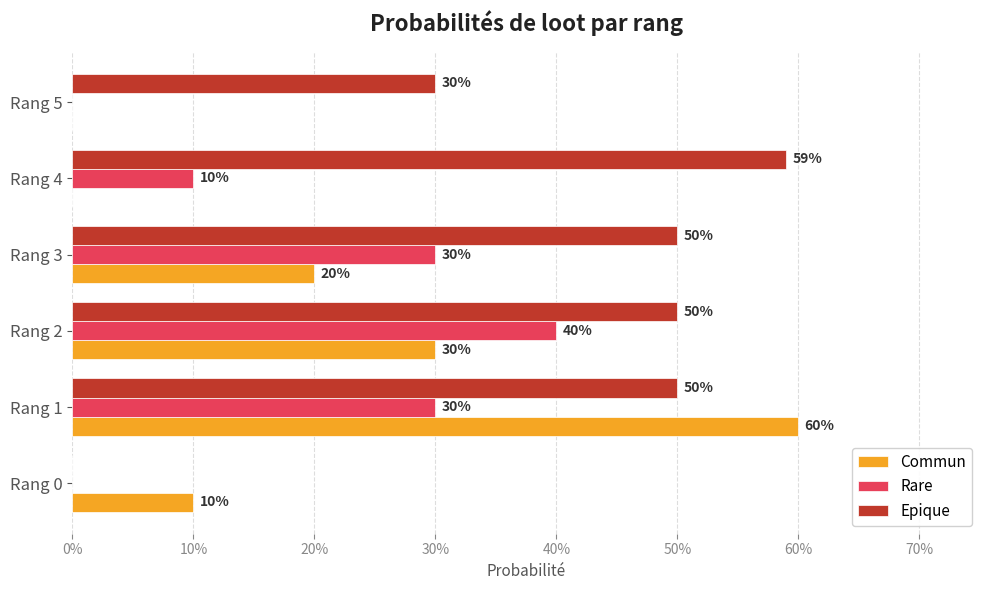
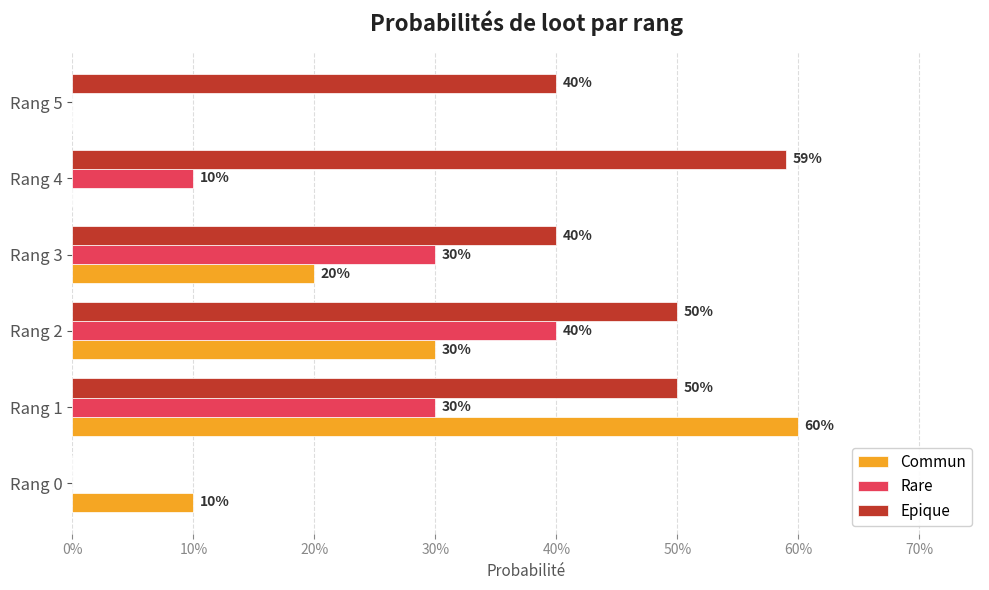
Epique, Rang 5: 30% -> 40%
Epique, Rang 3: 50% -> 40%
